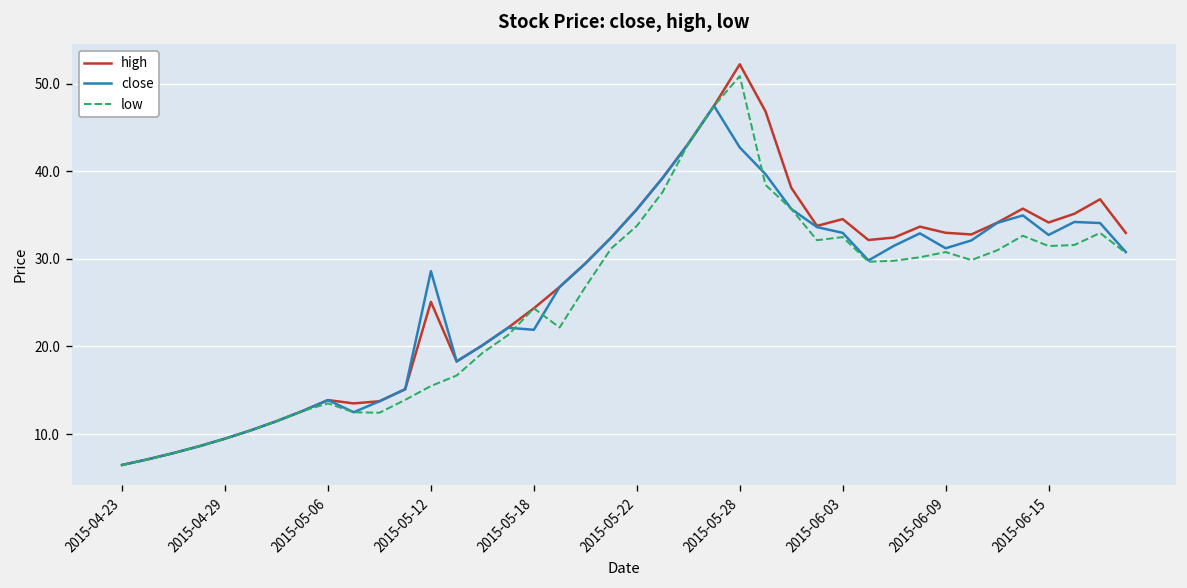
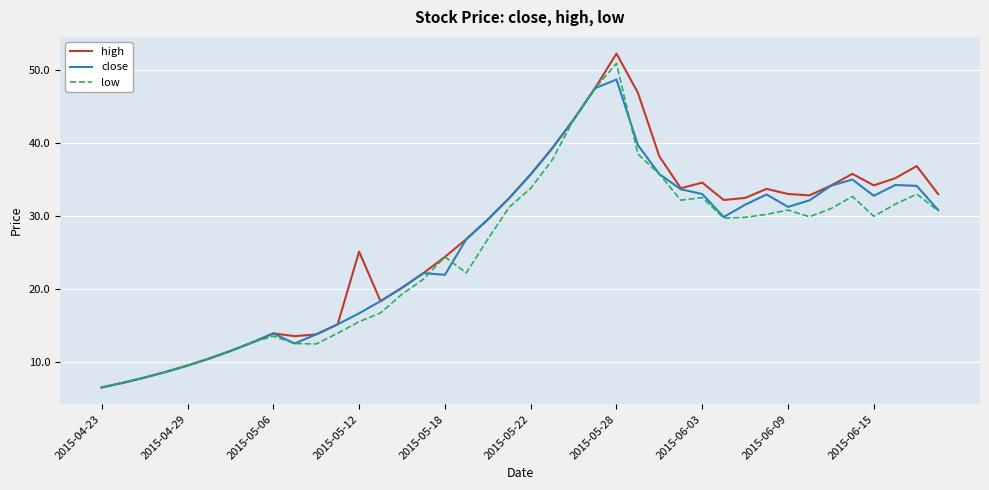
close, 2015-05-12: 29 -> 17
close, 2015-05-28: 43 -> 49
low, 2015-06-15: 31 -> 30
